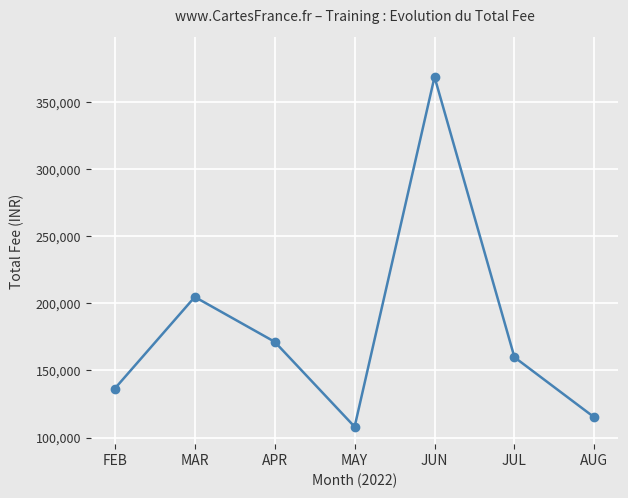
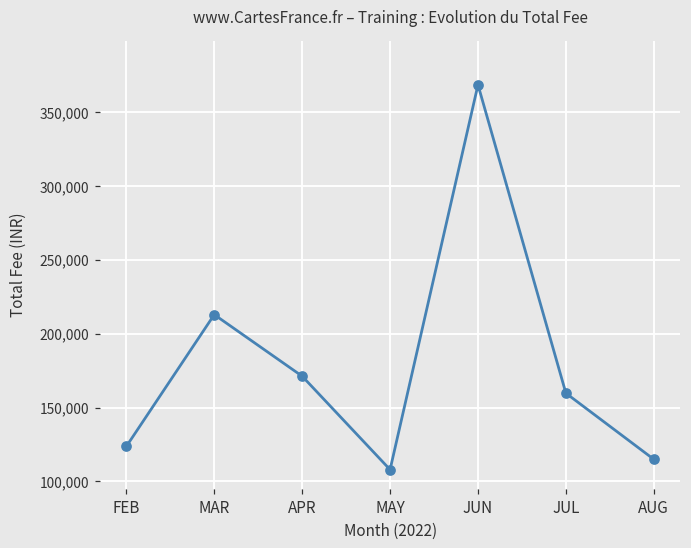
FEB: 136,000 -> 124,000
MAR: 205,000 -> 213,000
